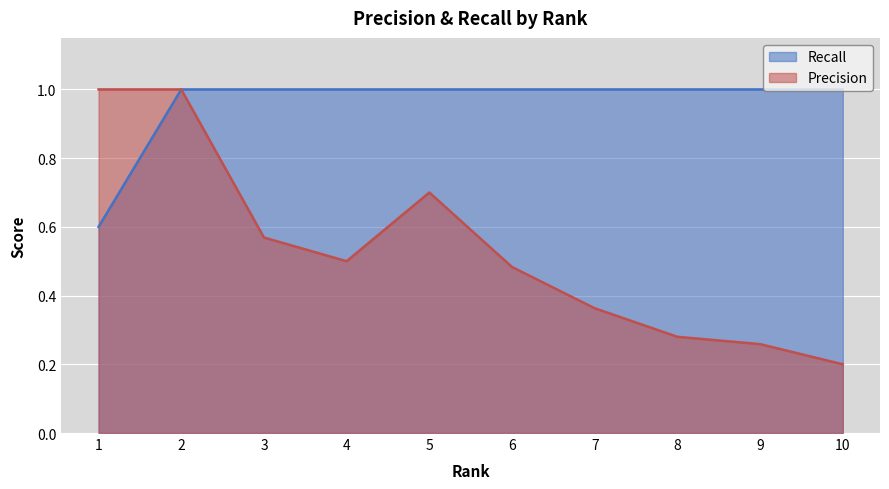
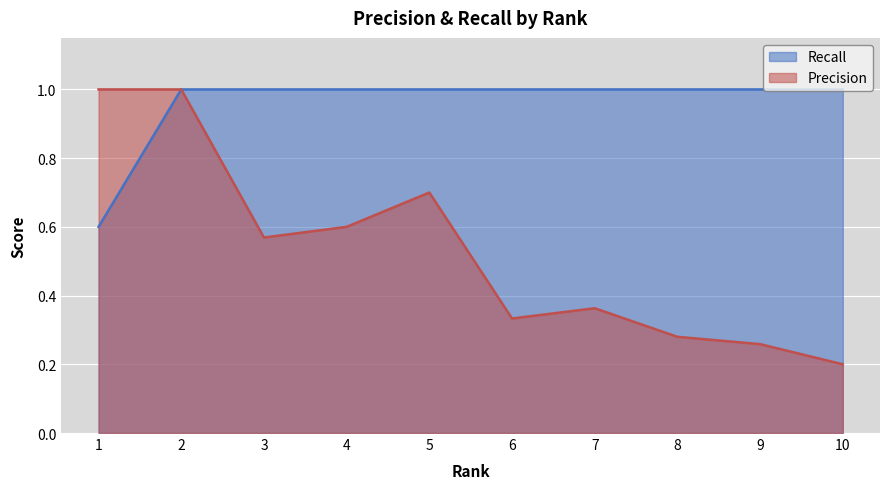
Precision, 4: 0.5 -> 0.6
Precision, 6: 0.48 -> 0.33
